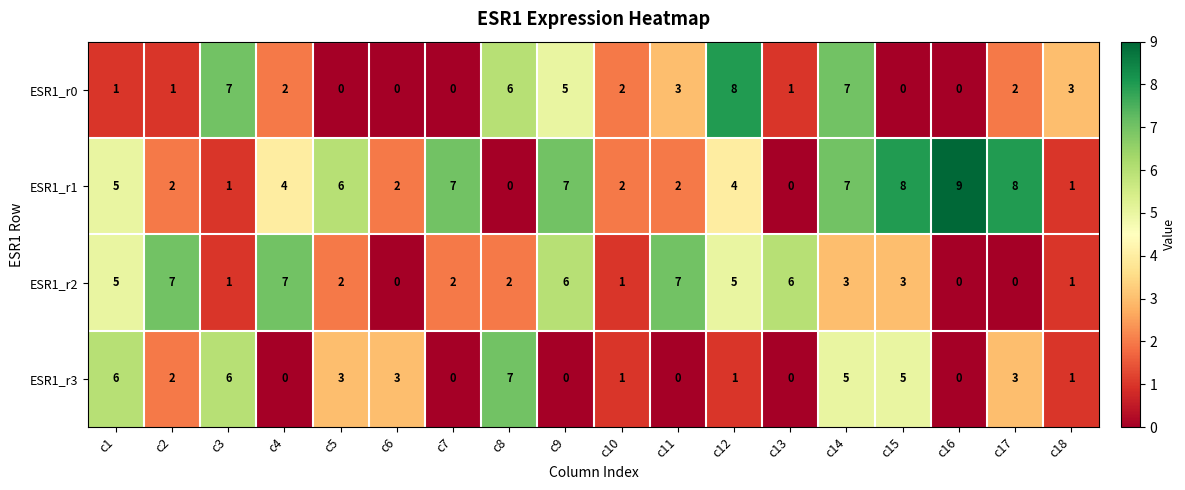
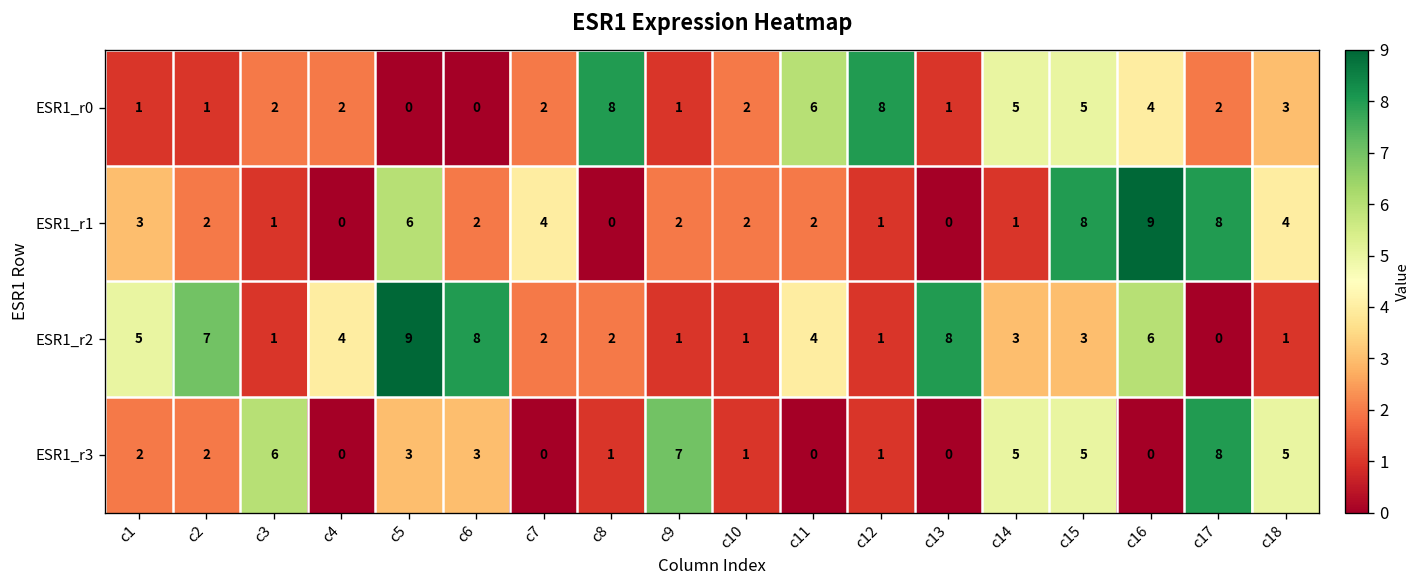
ESR1_r0, c3: 7 -> 2
ESR1_r0, c7: 0 -> 2
ESR1_r0, c8: 6 -> 8
ESR1_r0, c9: 5 -> 1
ESR1_r0, c11: 3 -> 6
ESR1_r0, c14: 7 -> 5
ESR1_r0, c15: 0 -> 5
ESR1_r0, c16: 0 -> 4
ESR1_r1, c1: 5 -> 3
ESR1_r1, c4: 4 -> 0
ESR1_r1, c7: 7 -> 4
ESR1_r1, c9: 7 -> 2
ESR1_r1, c12: 4 -> 1
ESR1_r1, c14: 7 -> 1
ESR1_r1, c18: 1 -> 4
ESR1_r2, c4: 7 -> 4
ESR1_r2, c5: 2 -> 9
ESR1_r2, c6: 0 -> 8
ESR1_r2, c9: 6 -> 1
ESR1_r2, c11: 7 -> 4
ESR1_r2, c12: 5 -> 1
ESR1_r2, c13: 6 -> 8
ESR1_r2, c16: 0 -> 6
ESR1_r3, c1: 6 -> 2
ESR1_r3, c8: 7 -> 1
ESR1_r3, c9: 0 -> 7
ESR1_r3, c17: 3 -> 8
ESR1_r3, c18: 1 -> 5
